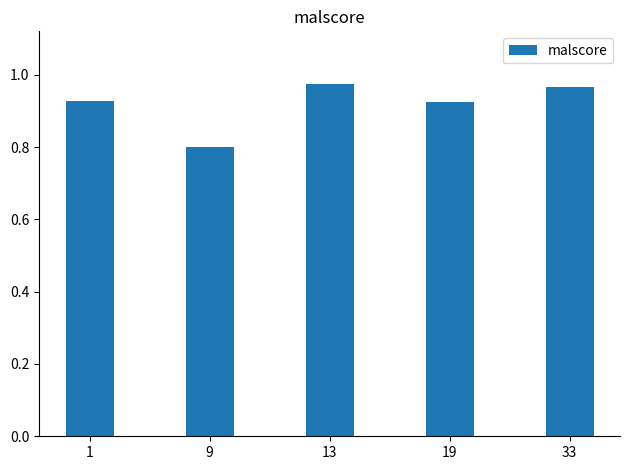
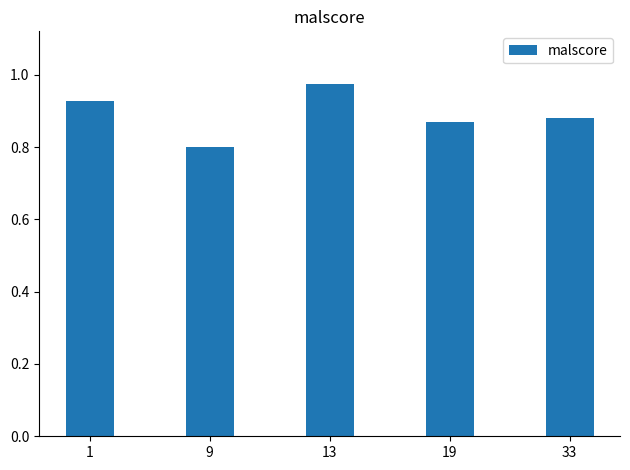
19: 0.92 -> 0.87
33: 0.97 -> 0.88
